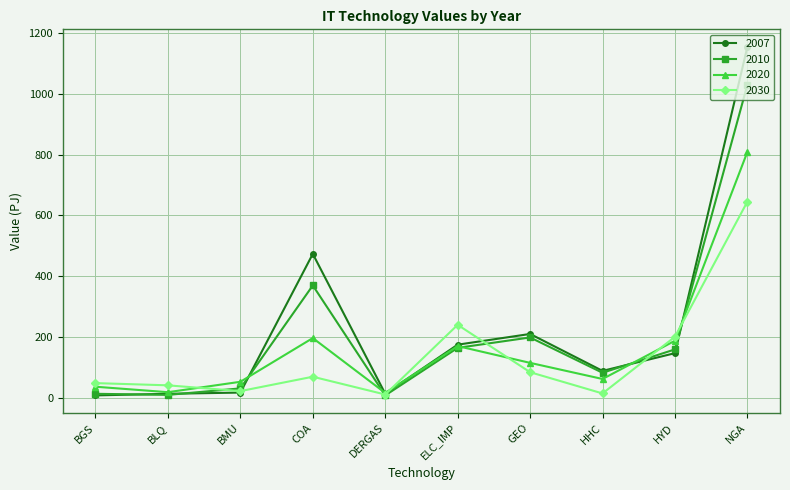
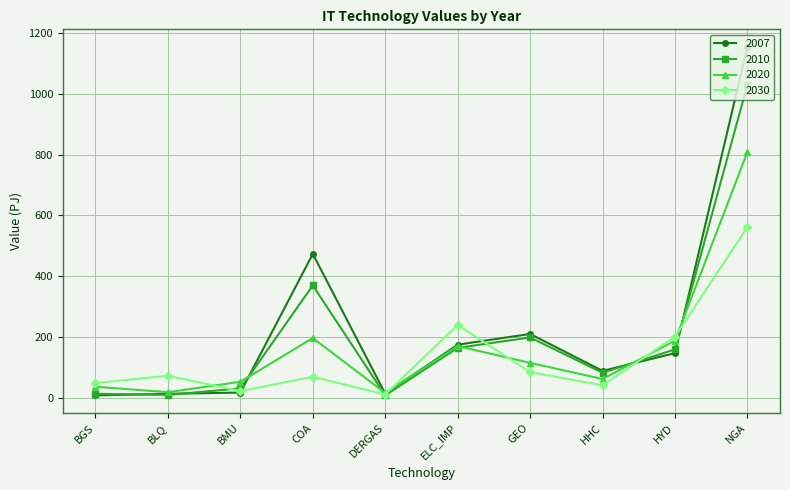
2030, BLQ: 40 -> 70
2030, HHC: 10 -> 40
2030, NGA: 650 -> 560
